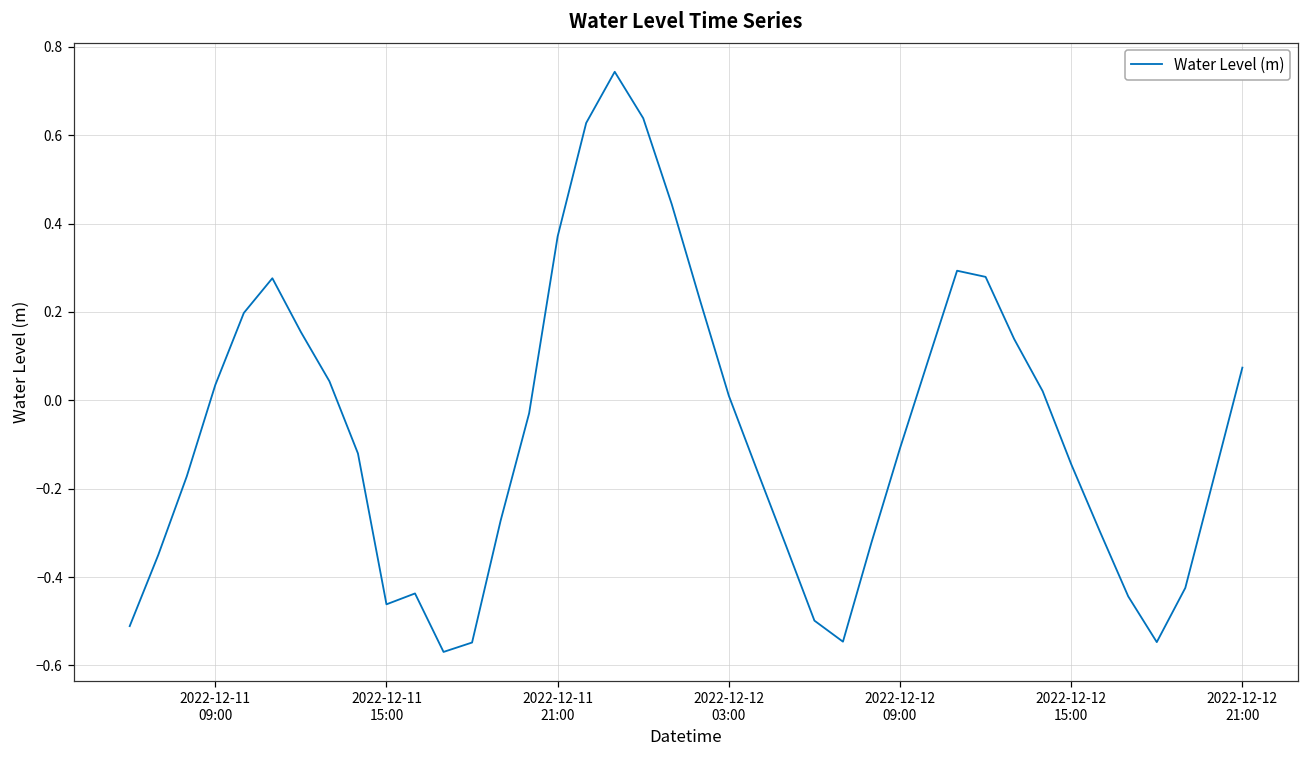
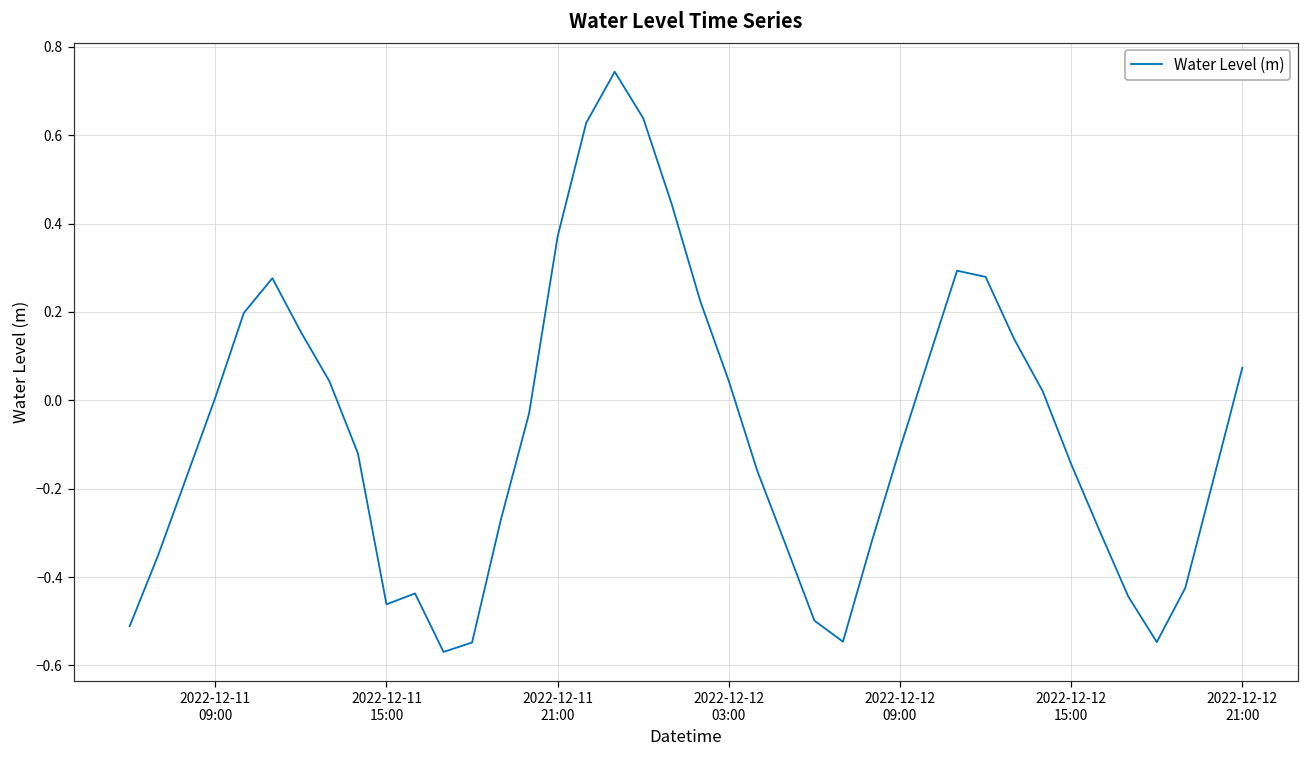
2022-12-11 09:00: 0.03 -> 0.01
2022-12-12 03:00: 0.01 -> 0.04
